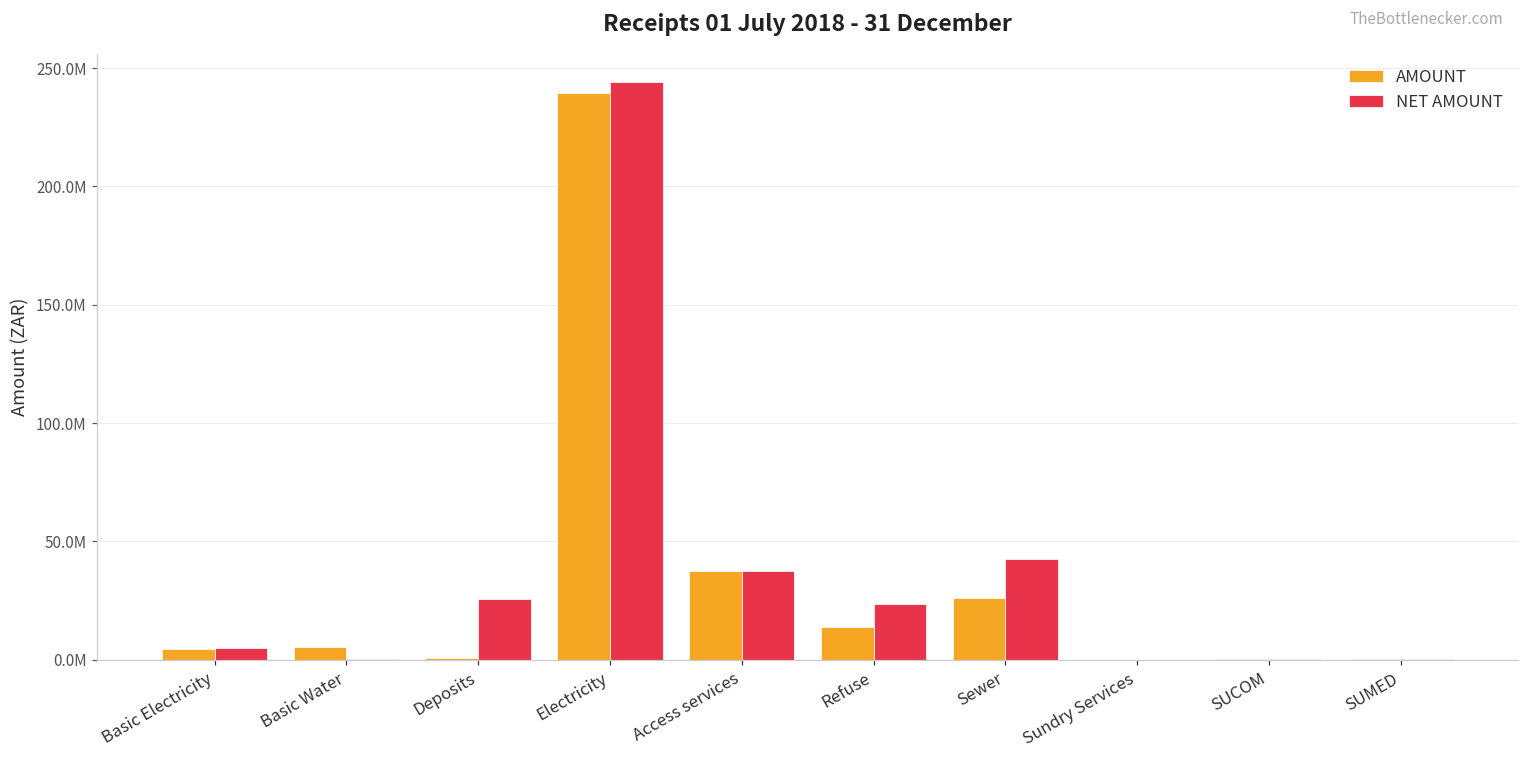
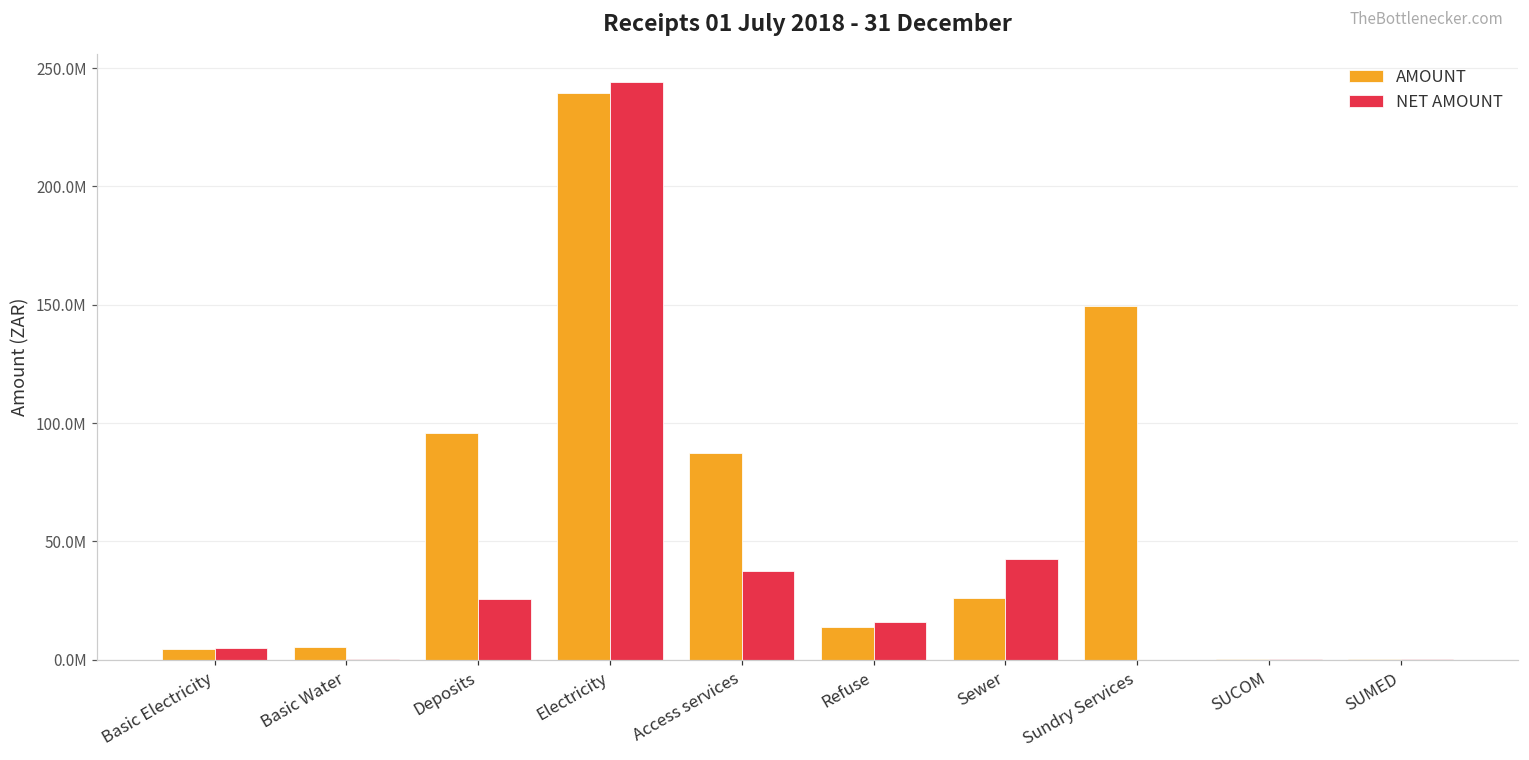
AMOUNT, Deposits: 1000000 -> 96000000
AMOUNT, Access services: 37000000 -> 87000000
NET AMOUNT, Refuse: 24000000 -> 16000000
AMOUNT, Sundry Services: 0 -> 149000000
